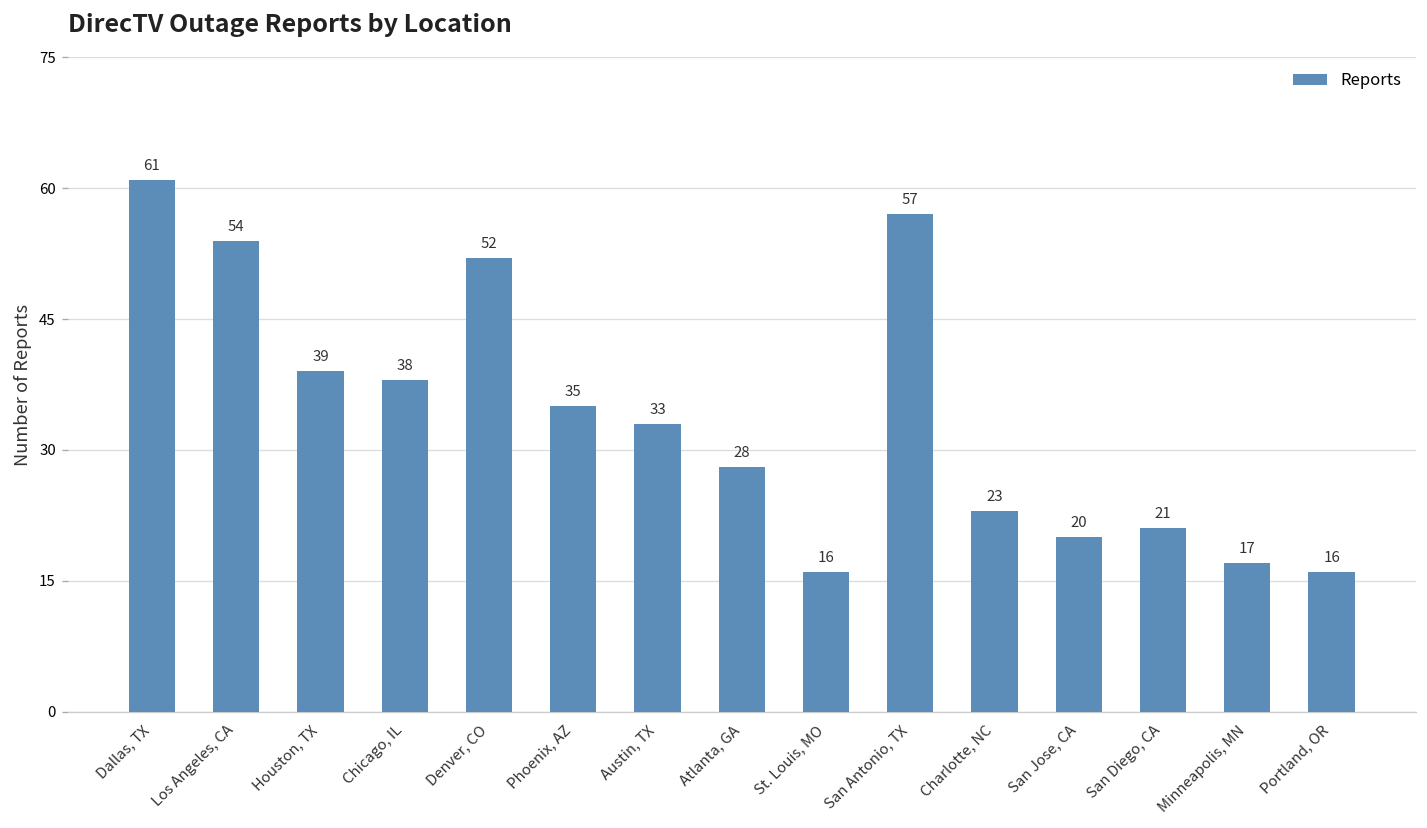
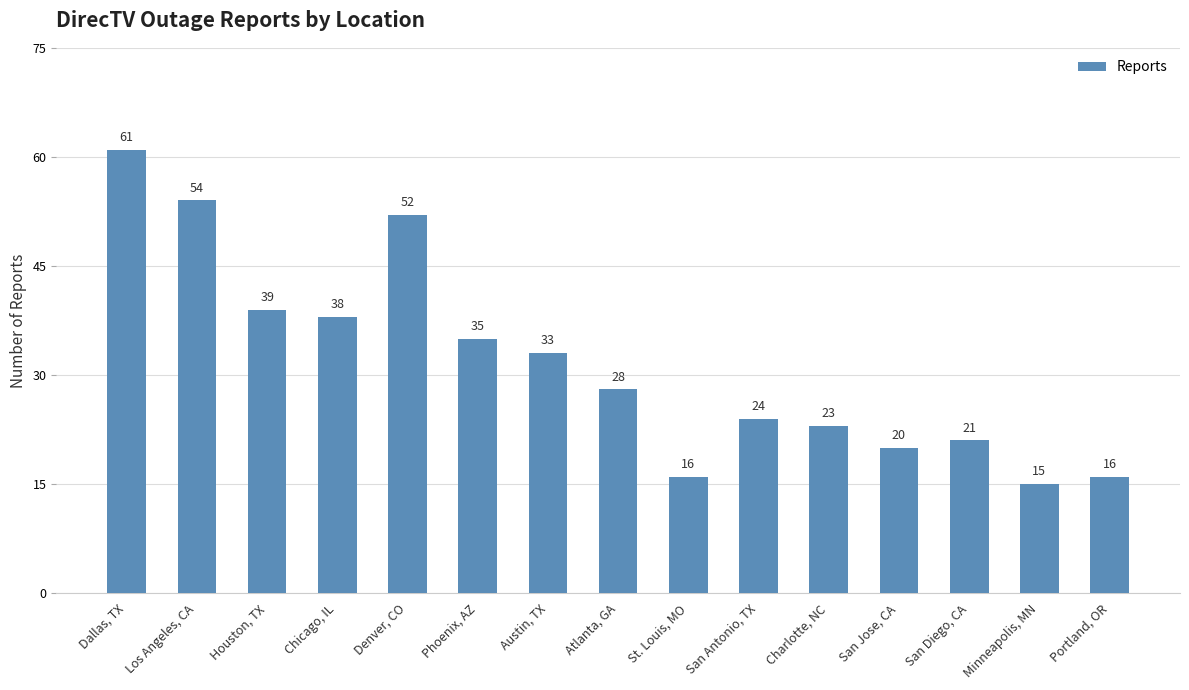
San Antonio, TX: 57 -> 24
Minneapolis, MN: 17 -> 15
